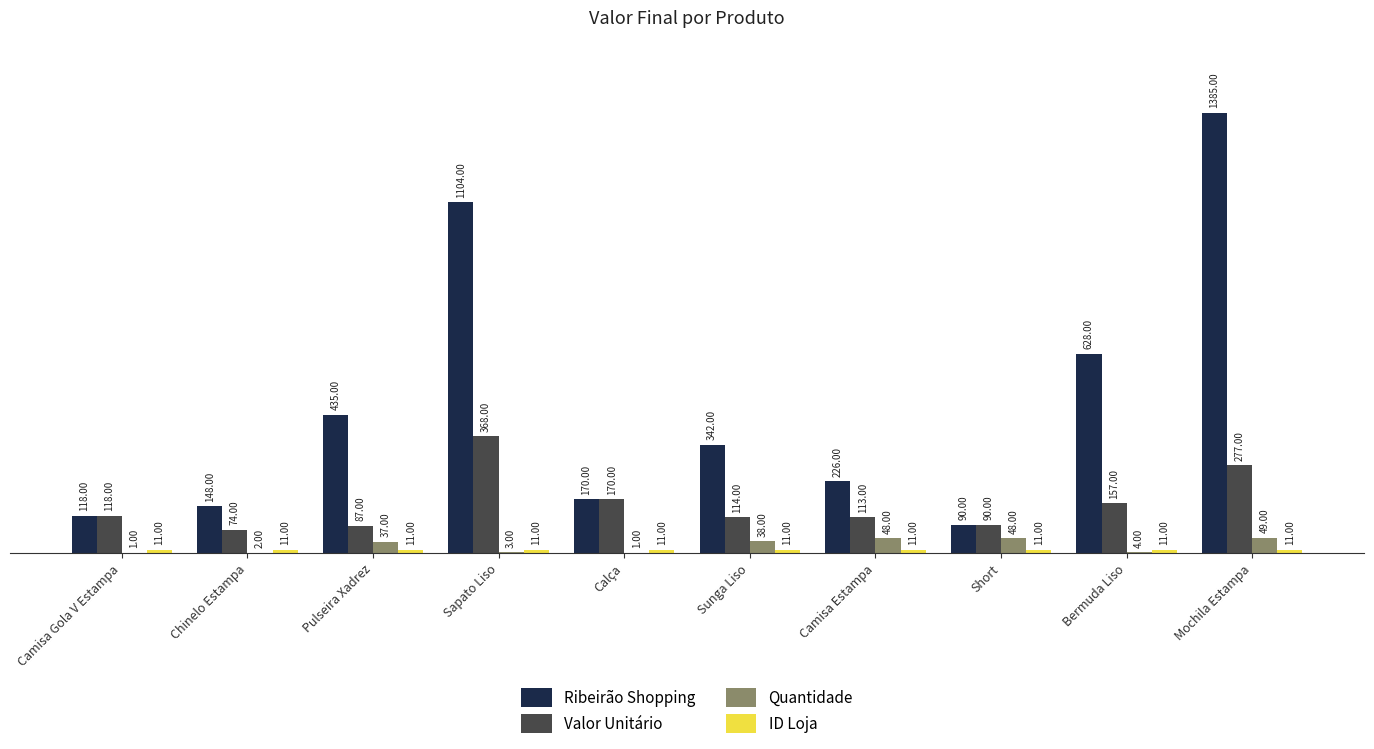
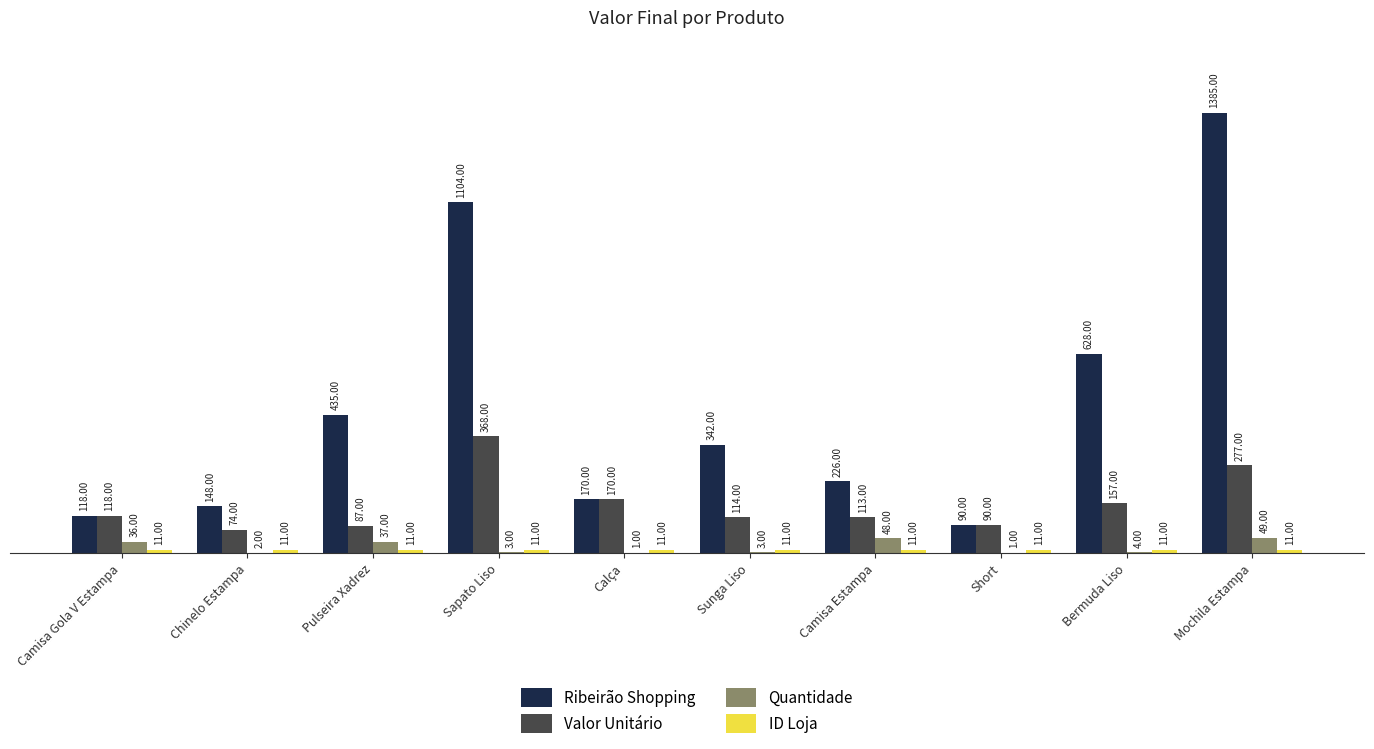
Quantidade, Camisa Gola V Estampa: 1.00 -> 36.00
Quantidade, Sunga Liso: 38.00 -> 3.00
Quantidade, Short: 48.00 -> 1.00
